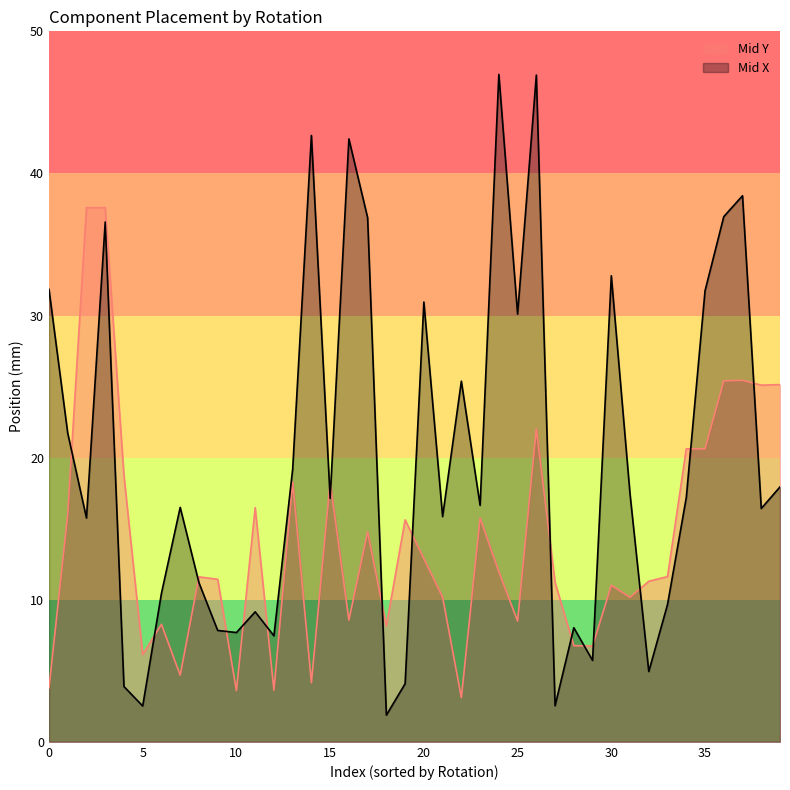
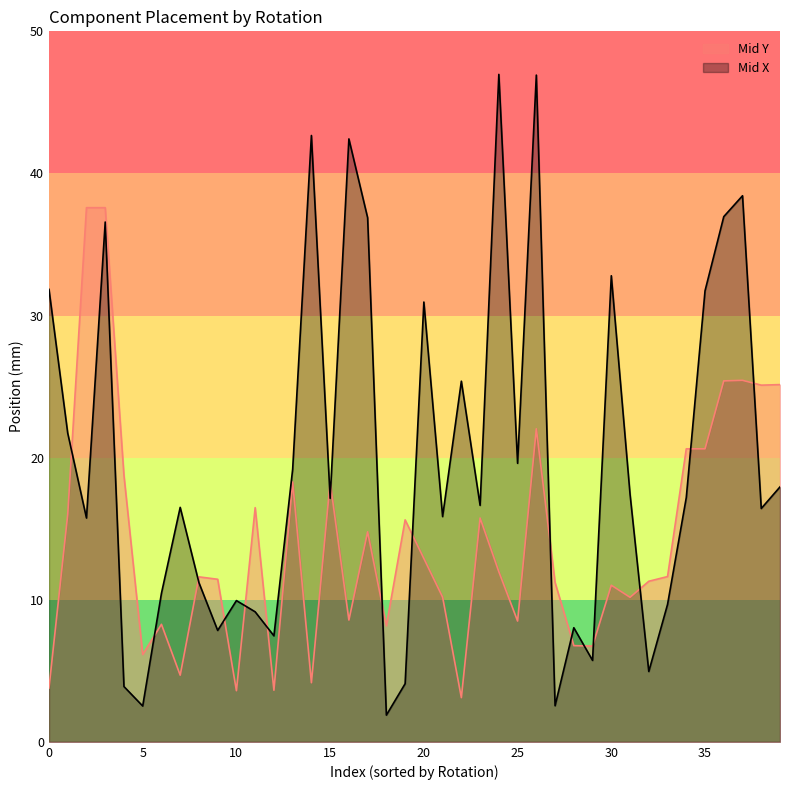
Mid X, 10: 7.7 -> 9.9
Mid X, 25: 30.1 -> 19.6
